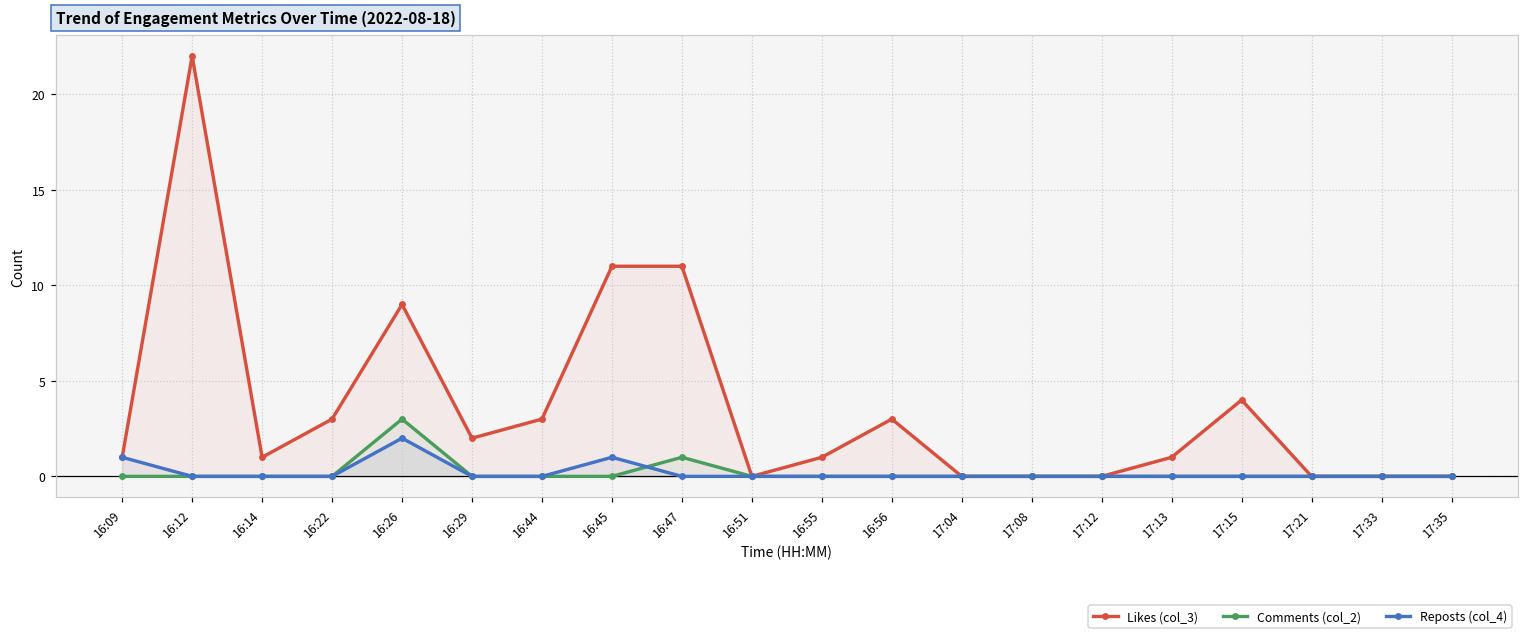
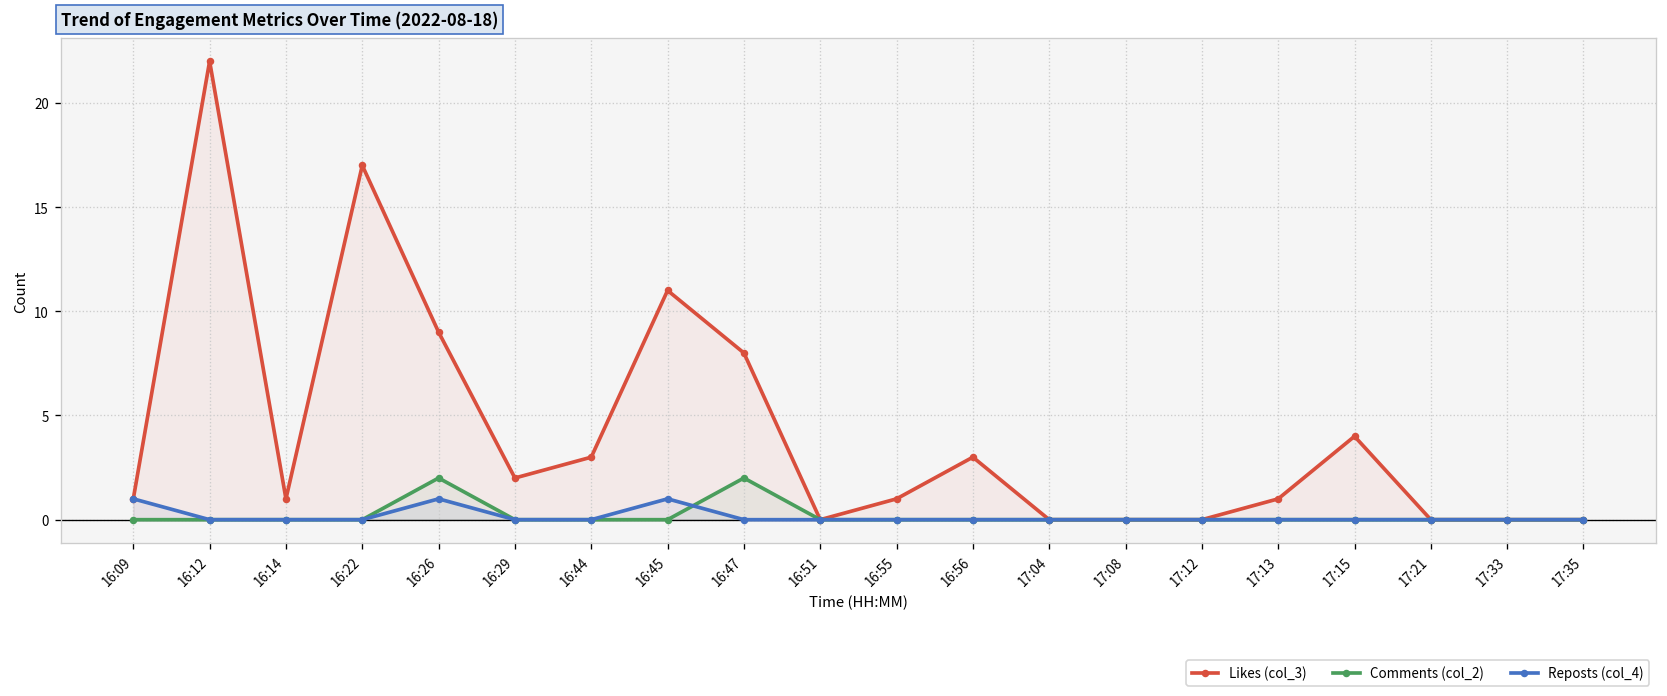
Likes (col_3), 16:22: 3 -> 17
Comments (col_2), 16:26: 3 -> 2
Reposts (col_4), 16:26: 2 -> 1
Likes (col_3), 16:47: 11 -> 8
Comments (col_2), 16:47: 1 -> 2
